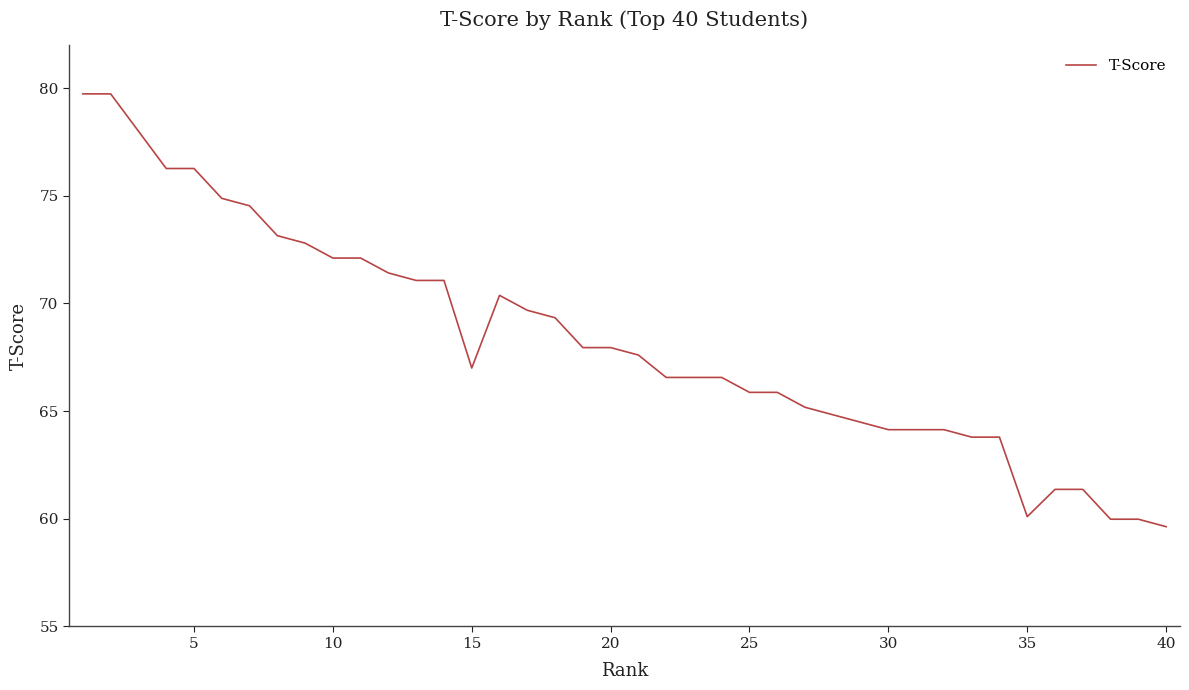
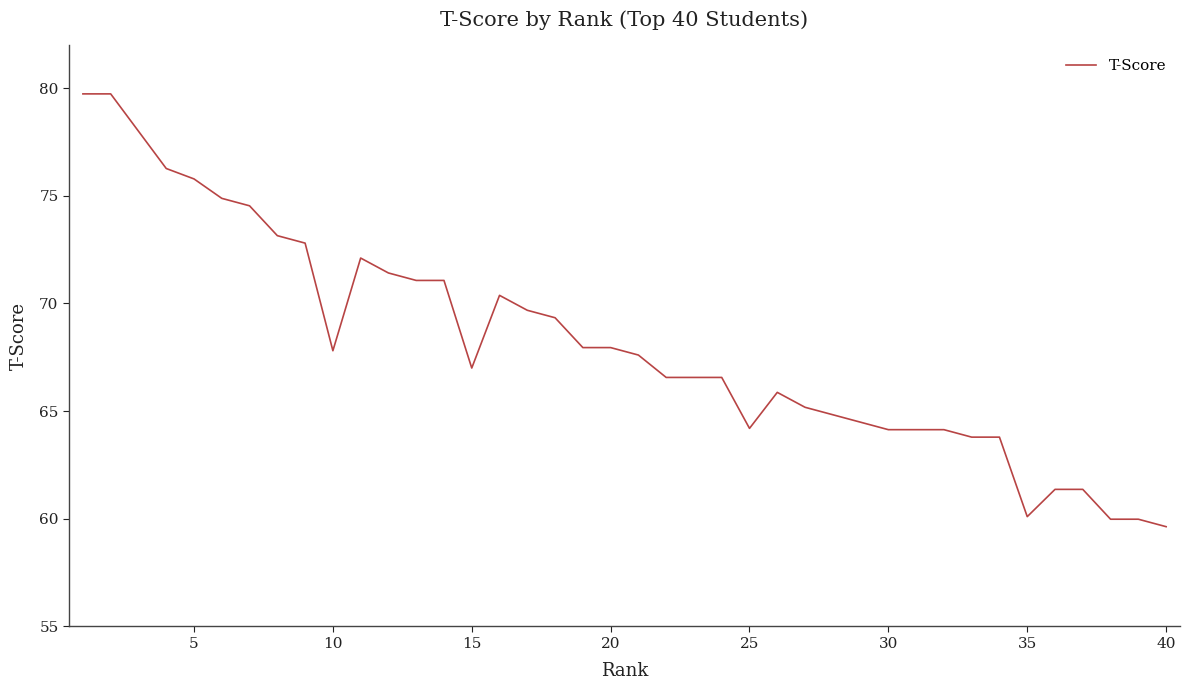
5: 76.3 -> 75.8
10: 72.1 -> 67.8
25: 65.9 -> 64.2
